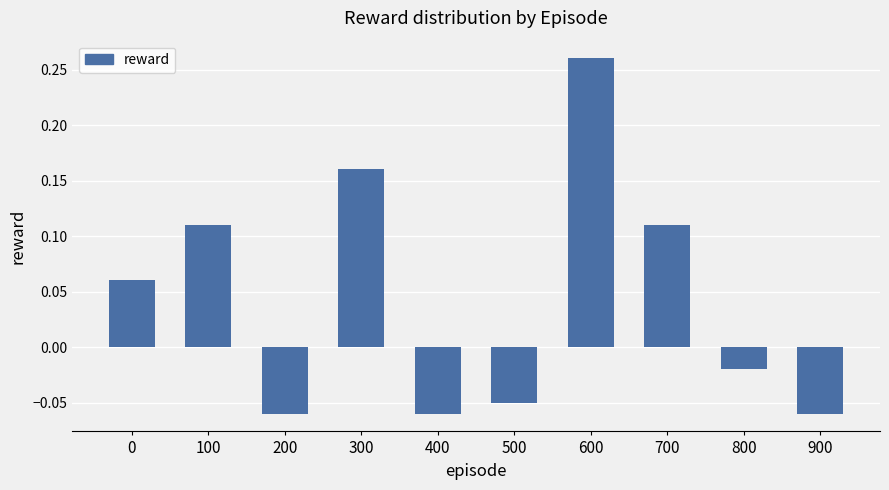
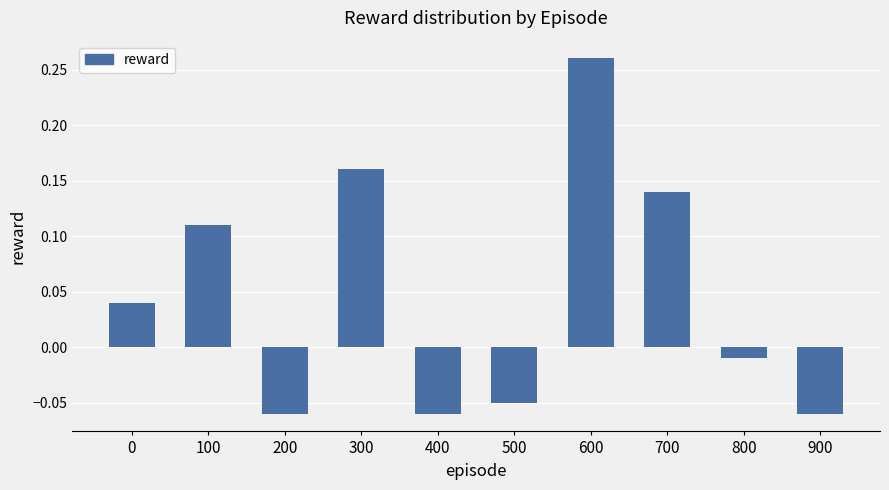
0: 0.06 -> 0.04
700: 0.11 -> 0.14
800: -0.02 -> -0.01
